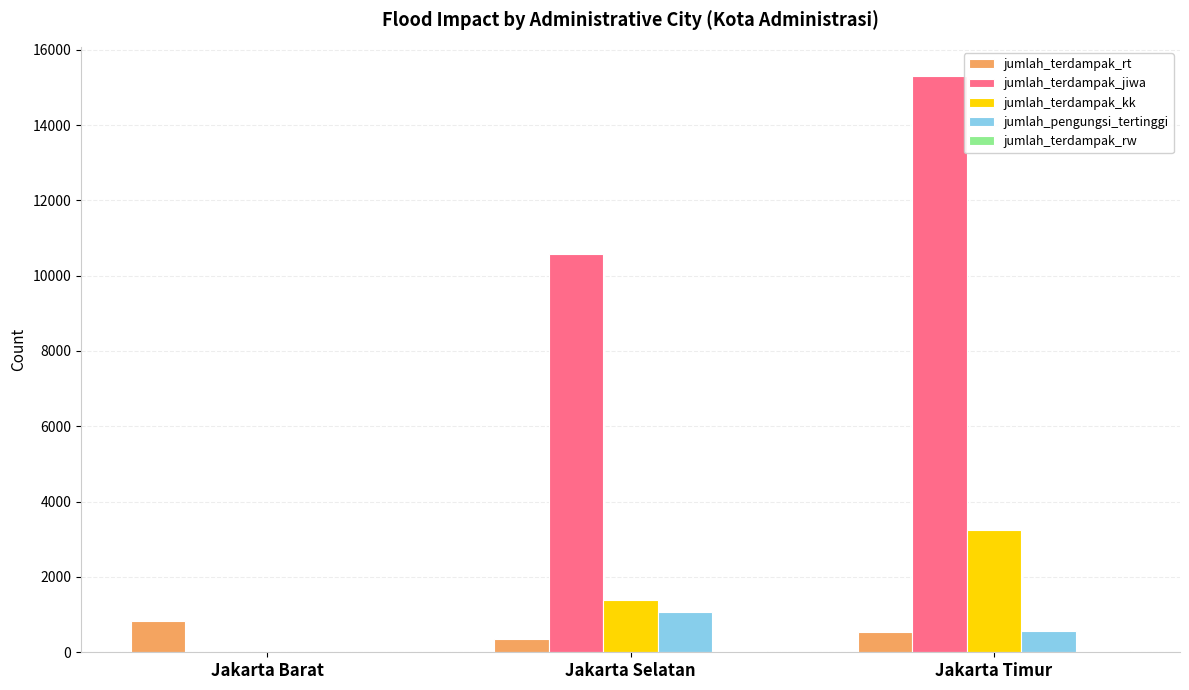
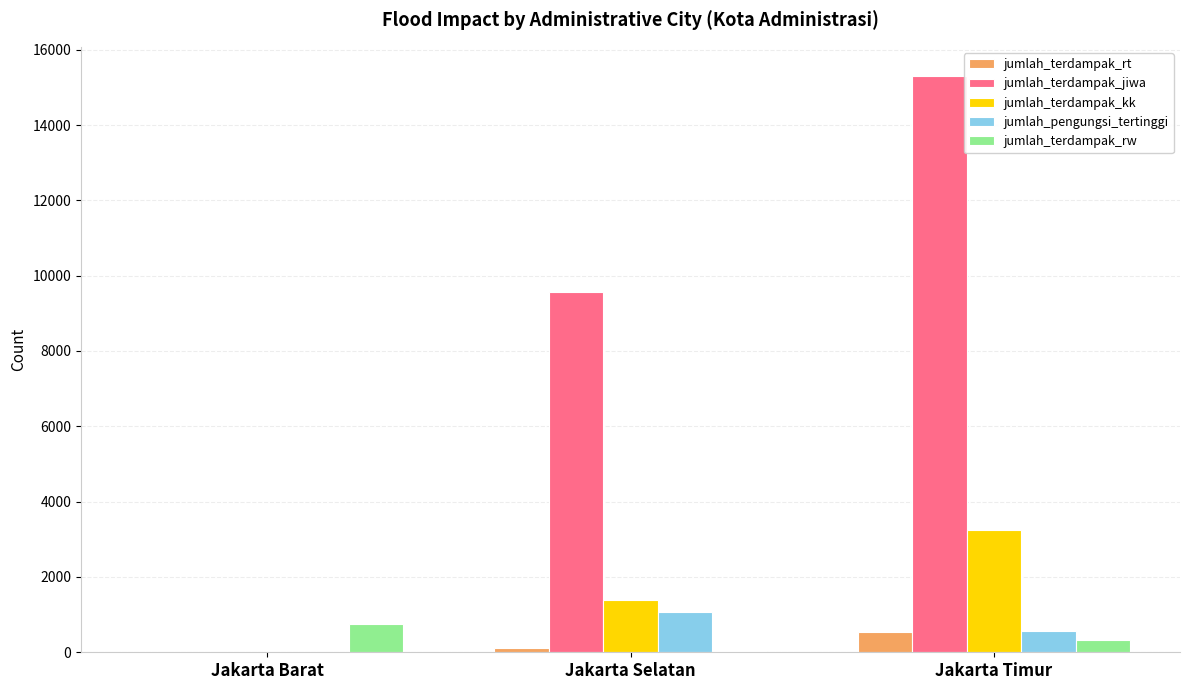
jumlah_terdampak_rt, Jakarta Barat: 800 -> 0
jumlah_terdampak_rw, Jakarta Barat: 0 -> 800
jumlah_terdampak_rt, Jakarta Selatan: 400 -> 100
jumlah_terdampak_jiwa, Jakarta Selatan: 10600 -> 9600
jumlah_terdampak_rw, Jakarta Timur: 0 -> 300
